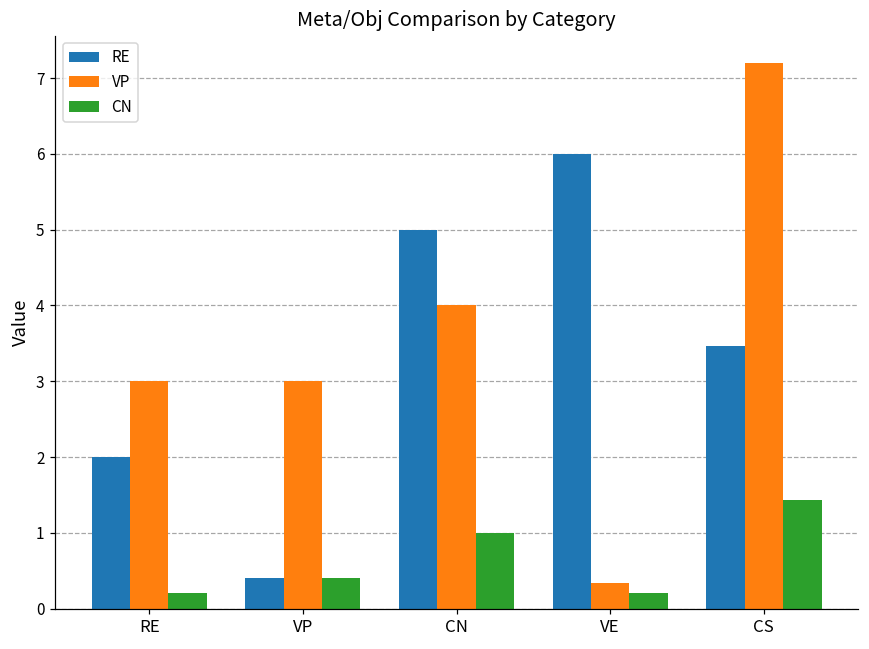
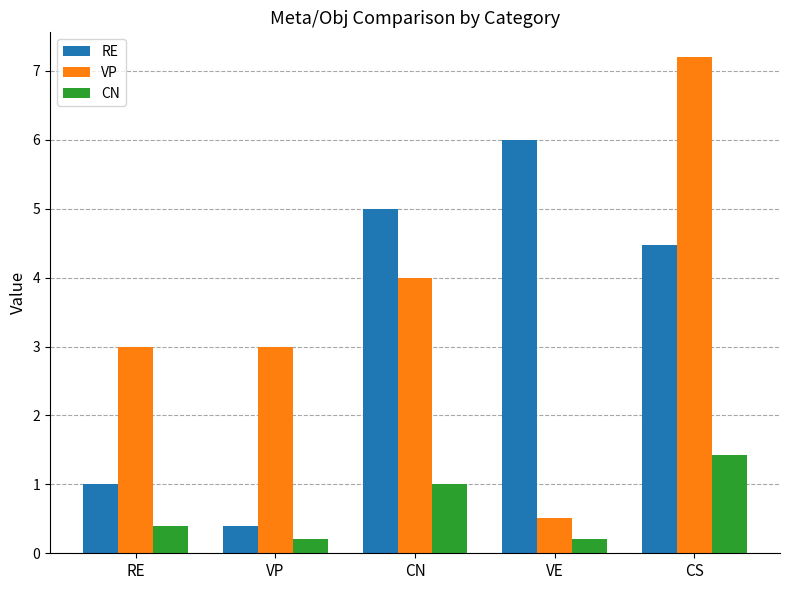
RE, RE: 2 -> 1
CN, RE: 0.2 -> 0.4
CN, VP: 0.4 -> 0.2
VP, VE: 0.3 -> 0.5
RE, CS: 3.5 -> 4.5
